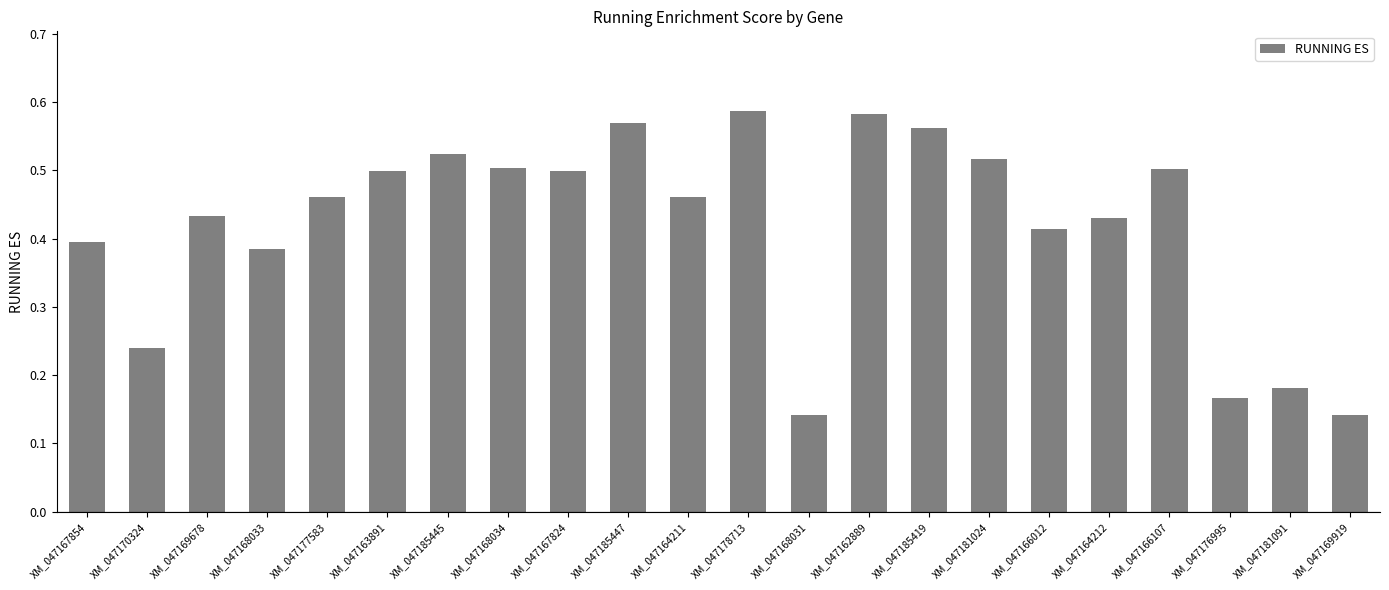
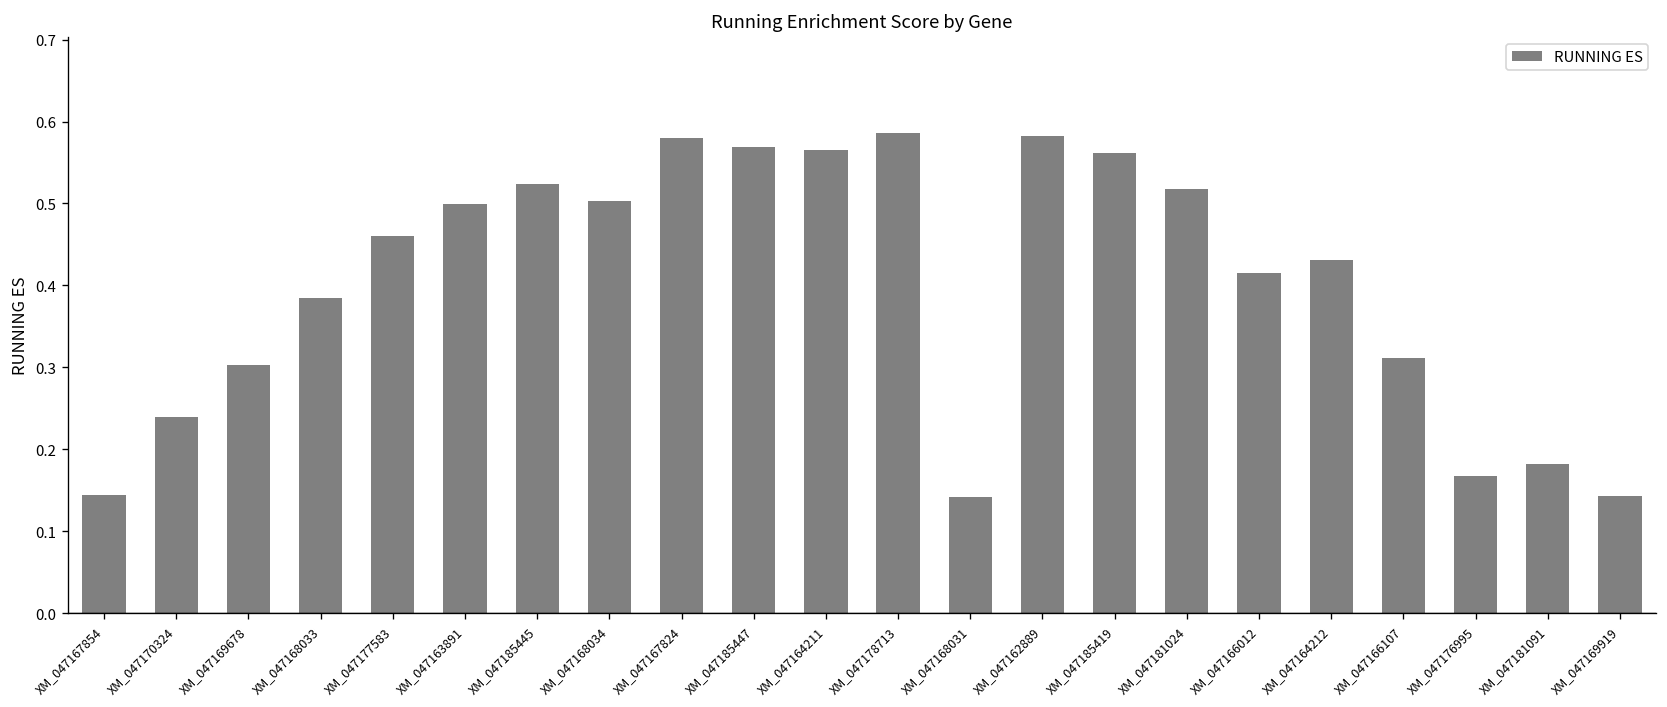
XM_047167854: 0.39 -> 0.14
XM_047169678: 0.43 -> 0.30
XM_047167824: 0.50 -> 0.58
XM_047164211: 0.46 -> 0.56
XM_047166107: 0.50 -> 0.31
